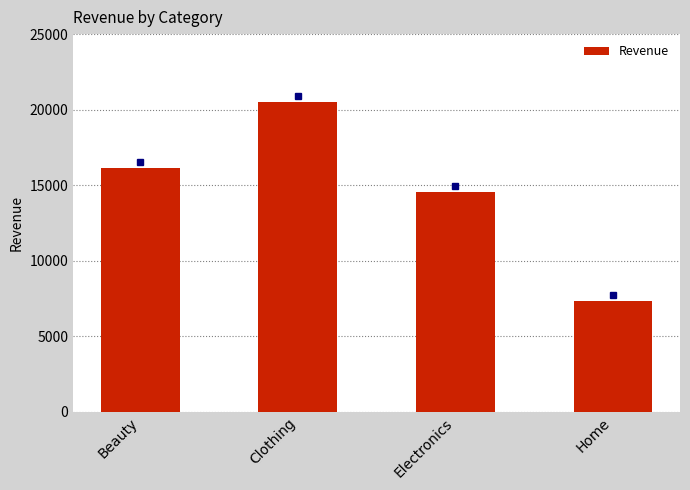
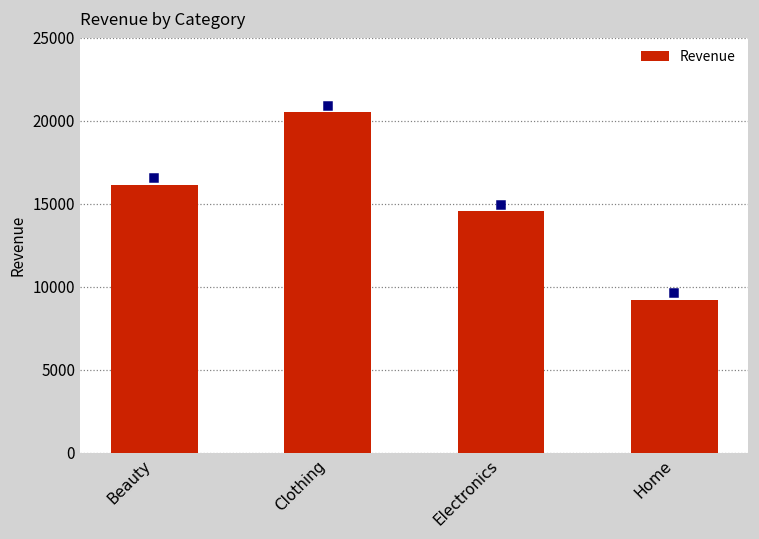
Revenue, Home: 7400 -> 9200
